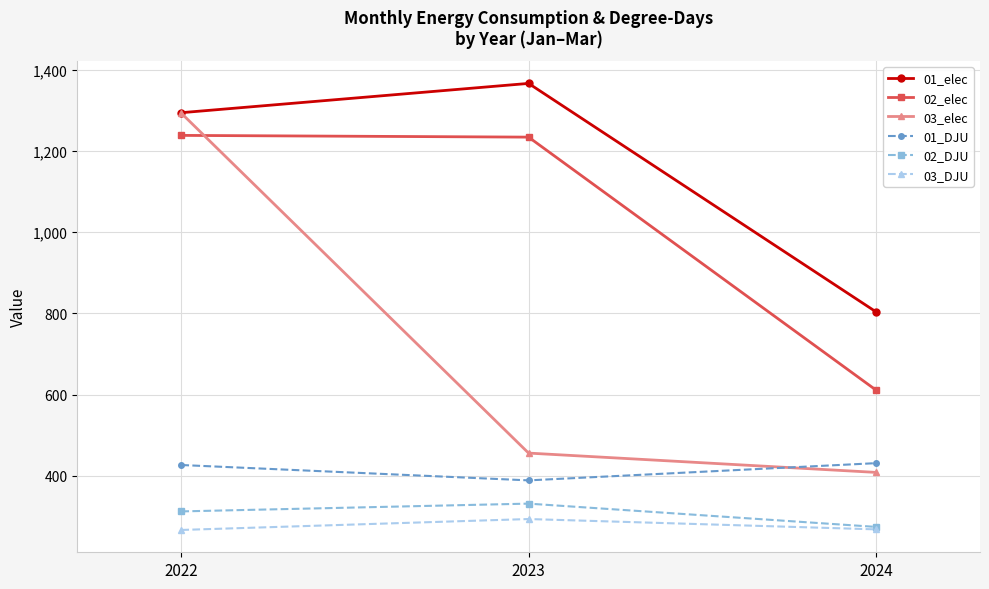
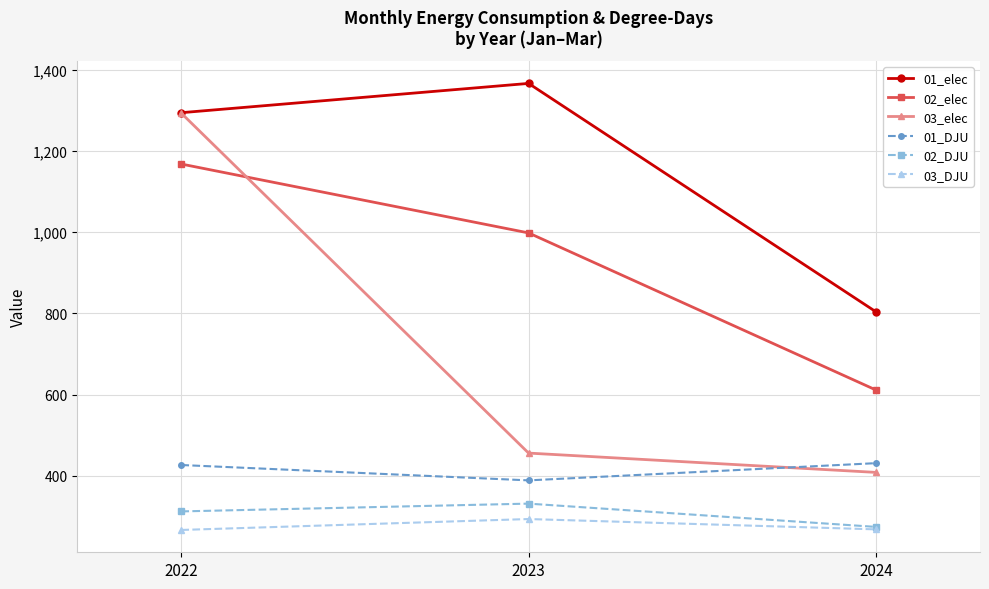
02_elec, 2022: 1,240 -> 1,170
02_elec, 2023: 1,230 -> 1,000
